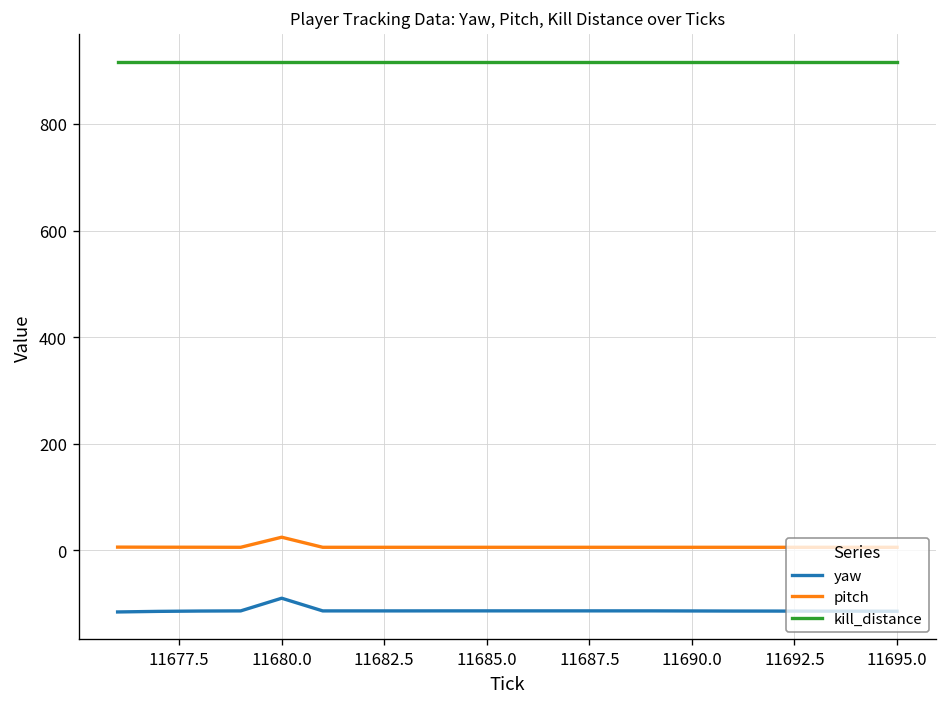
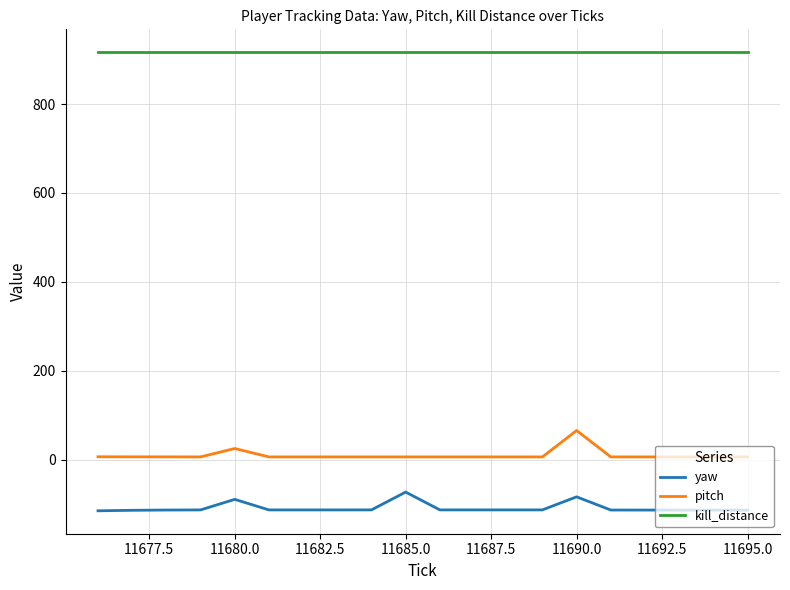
yaw, 11685.0: -110 -> -70
yaw, 11690.0: -110 -> -80
pitch, 11690.0: 10 -> 70
